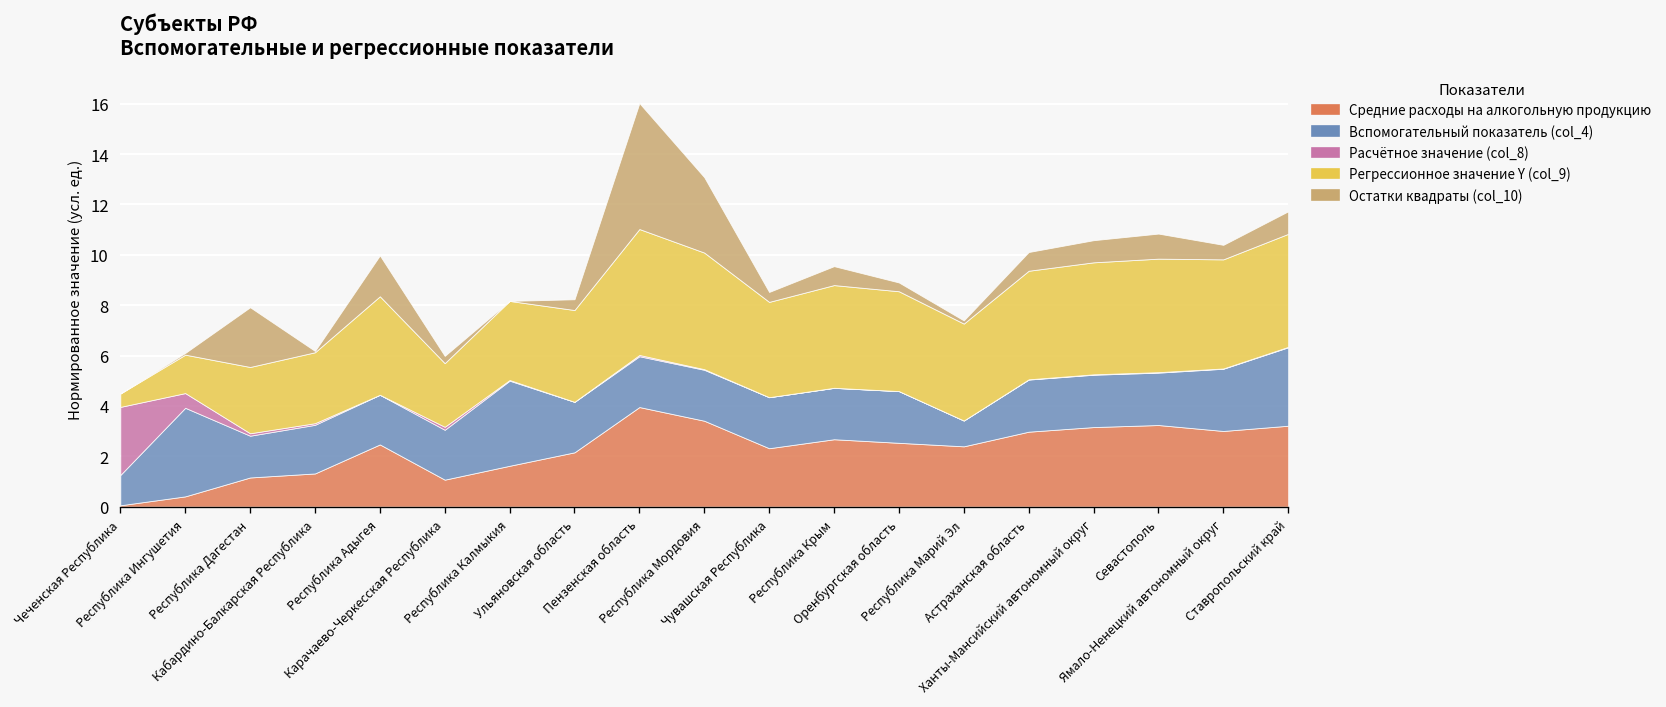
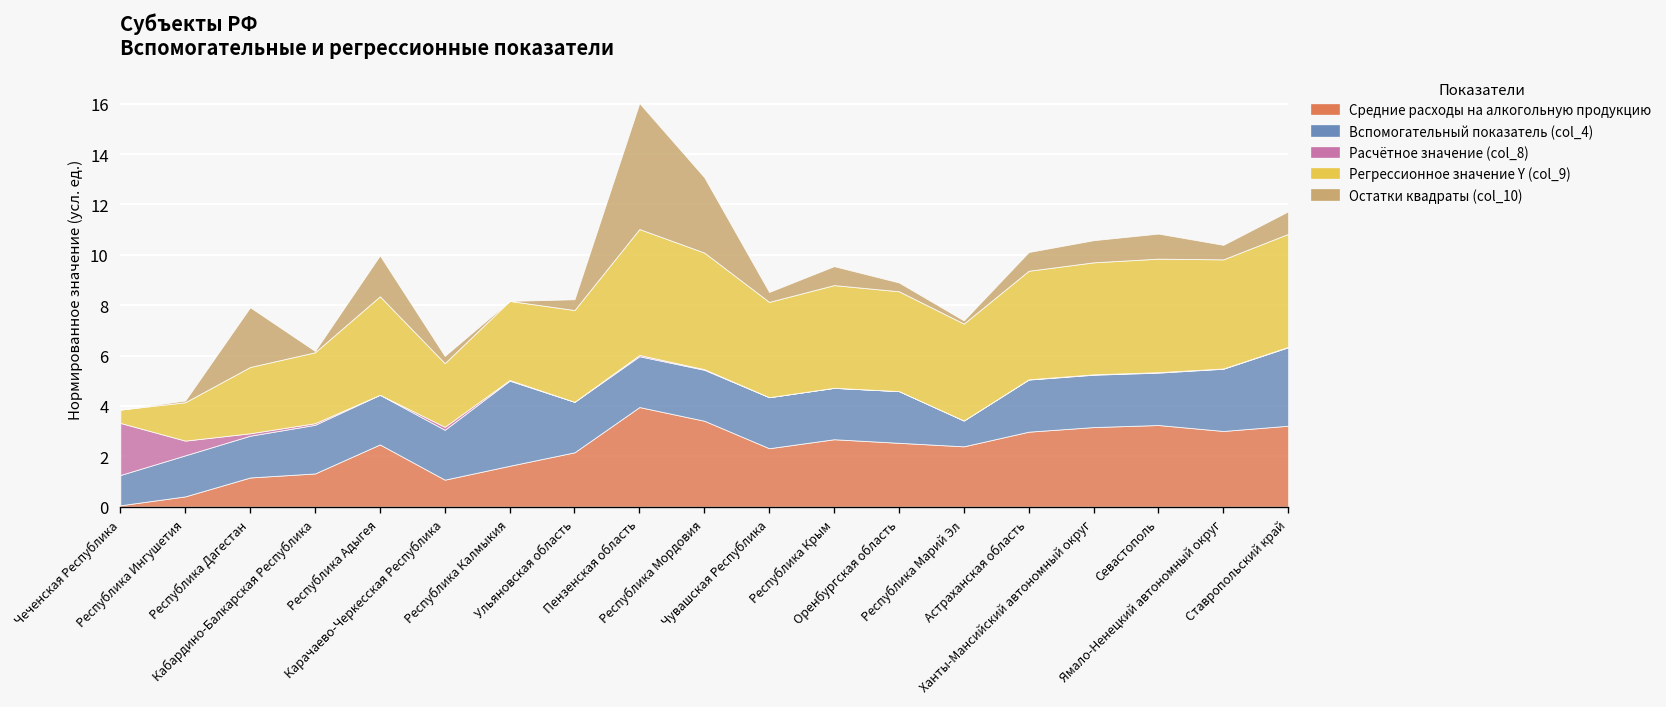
Расчётное значение (col_8), Чеченская Республика: 2.7 -> 2.1
Вспомогательный показатель (col_4), Республика Ингушетия: 3.5 -> 1.6
